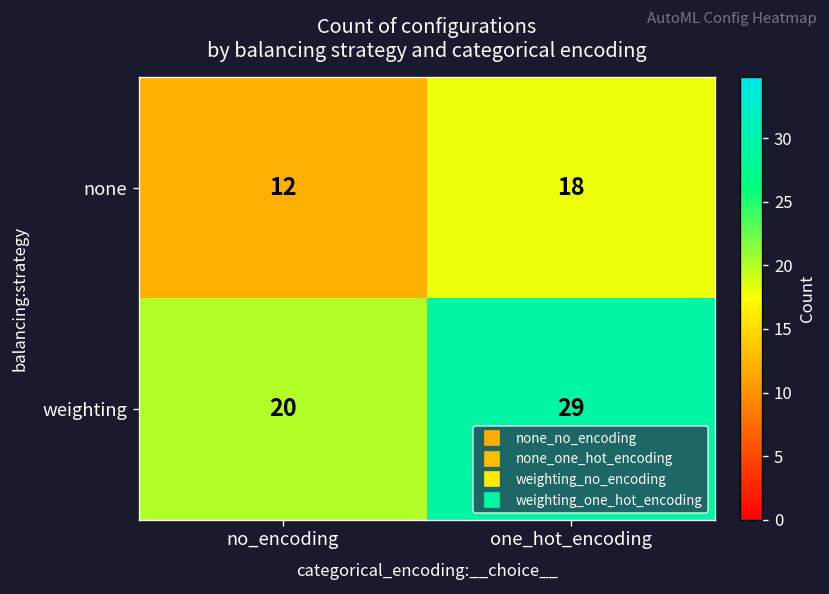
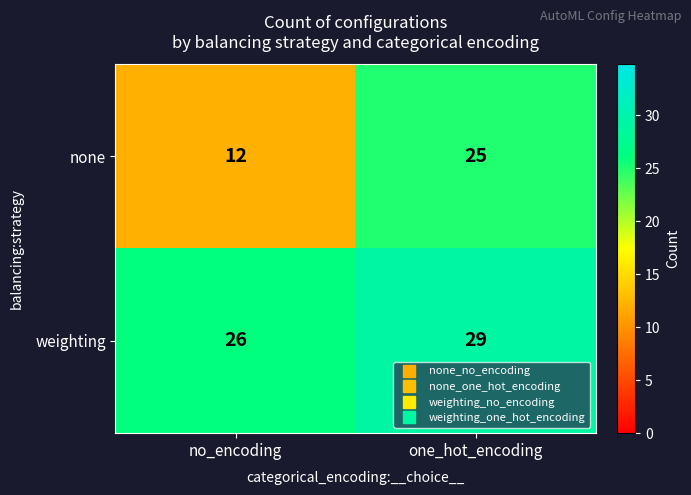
none, one_hot_encoding: 18 -> 25
weighting, no_encoding: 20 -> 26
